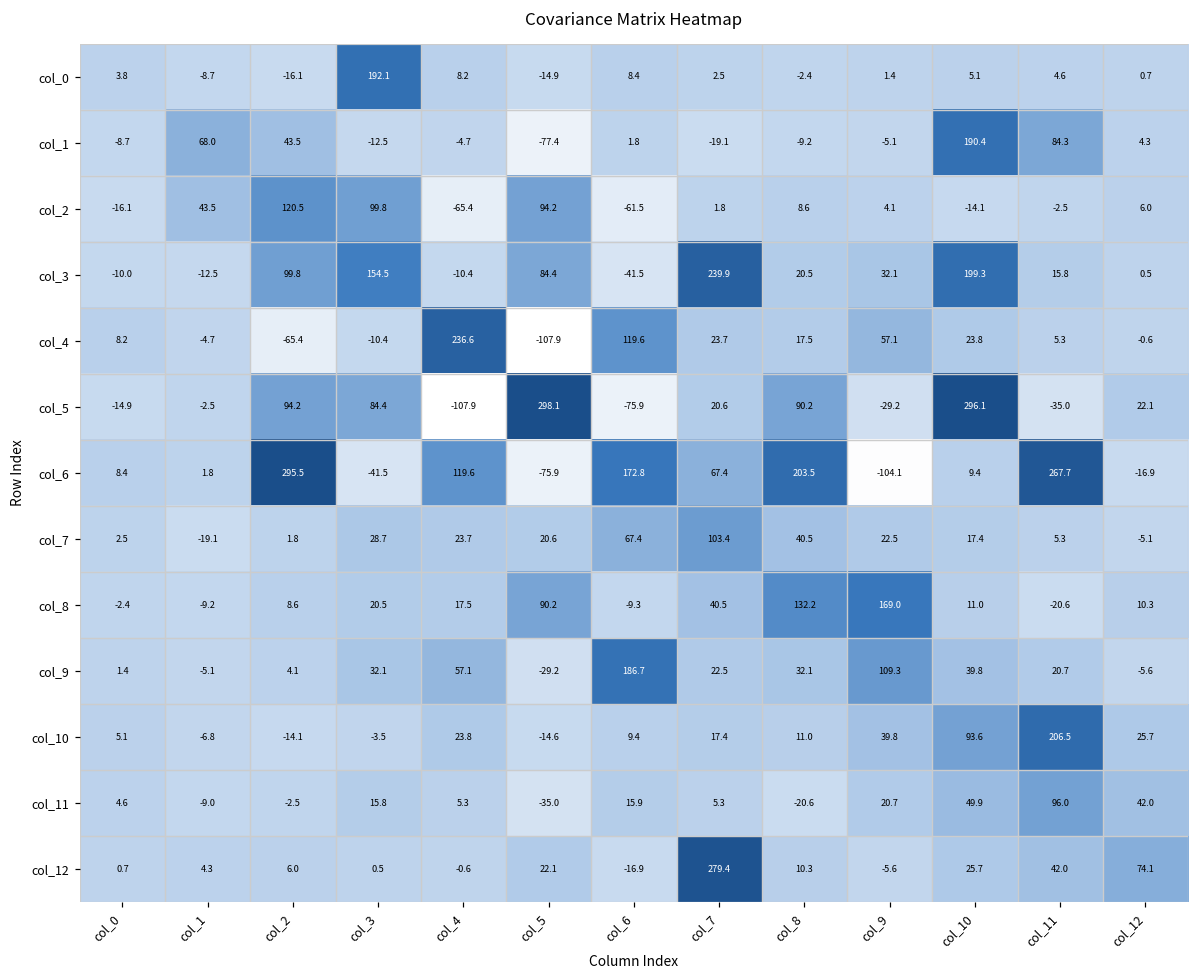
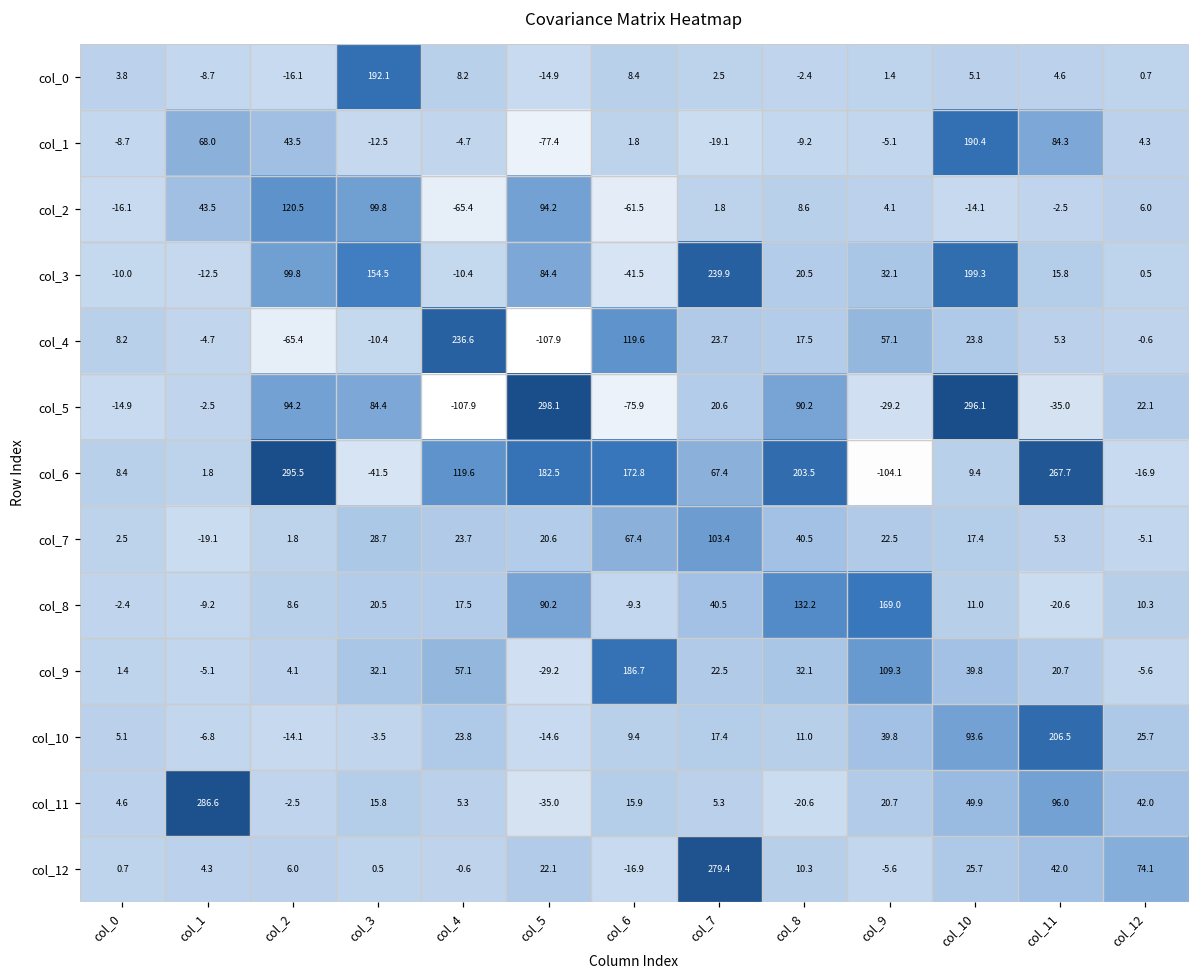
col_6, col_5: -75.9 -> 182.5
col_11, col_1: -9.0 -> 286.6
